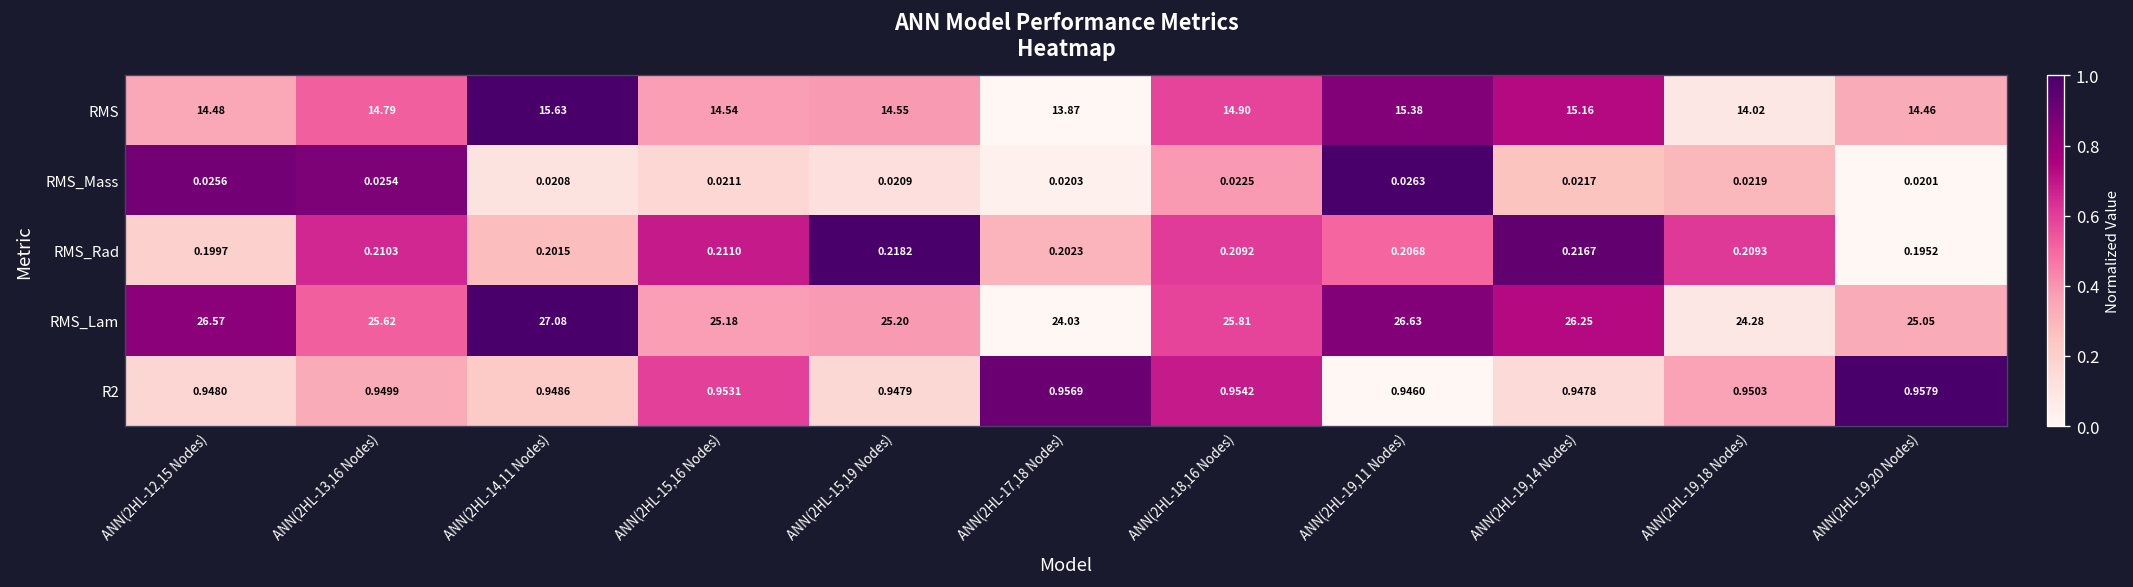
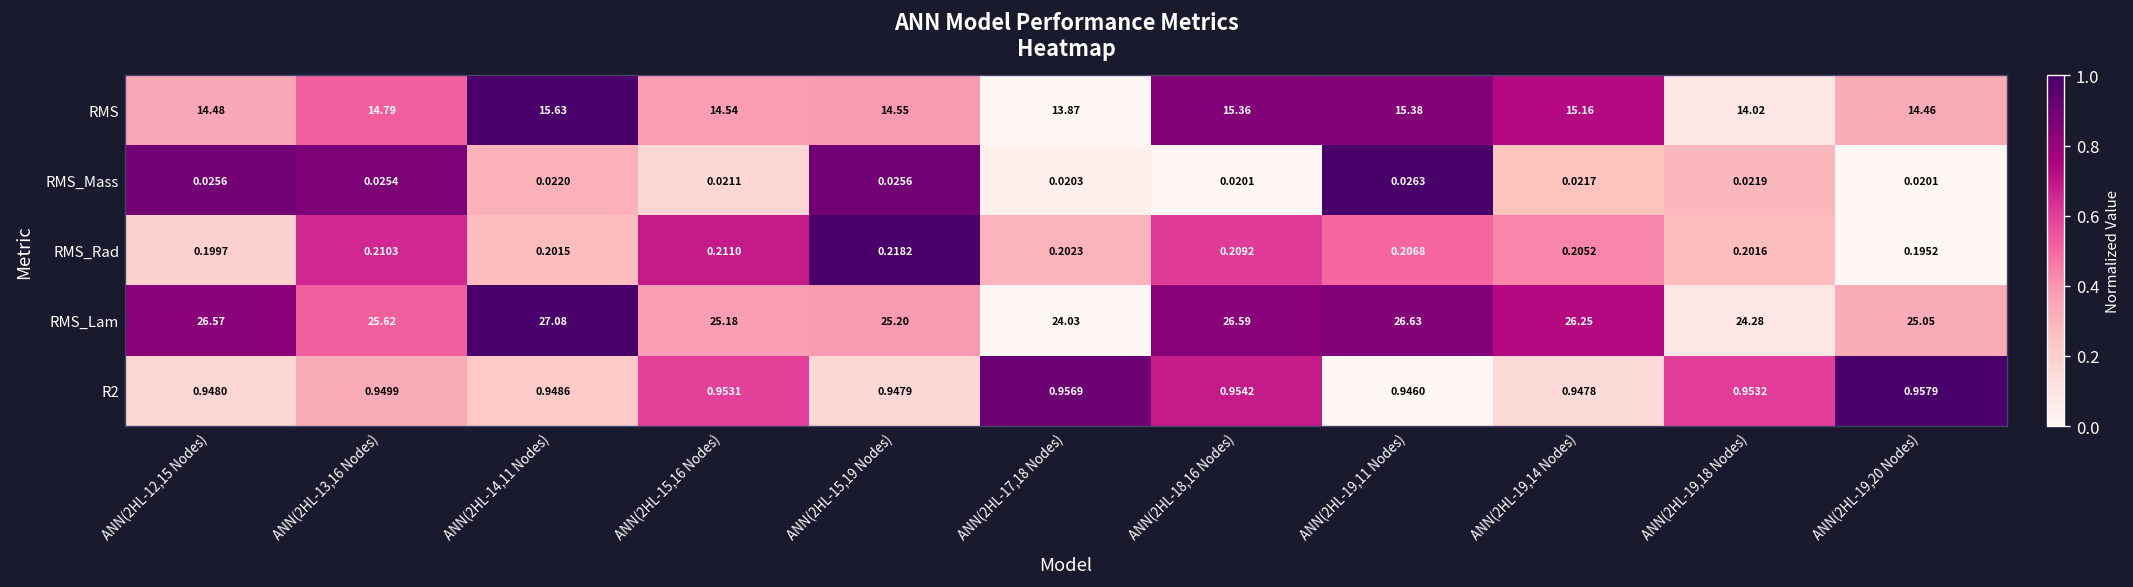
RMS, ANN(2HL-18,16 Nodes): 14.90 -> 15.36
RMS_Mass, ANN(2HL-14,11 Nodes): 0.0208 -> 0.0220
RMS_Mass, ANN(2HL-15,19 Nodes): 0.0209 -> 0.0256
RMS_Mass, ANN(2HL-18,16 Nodes): 0.0225 -> 0.0201
RMS_Rad, ANN(2HL-19,14 Nodes): 0.2167 -> 0.2052
RMS_Rad, ANN(2HL-19,18 Nodes): 0.2093 -> 0.2016
RMS_Lam, ANN(2HL-18,16 Nodes): 25.81 -> 26.59
R2, ANN(2HL-19,18 Nodes): 0.9503 -> 0.9532
